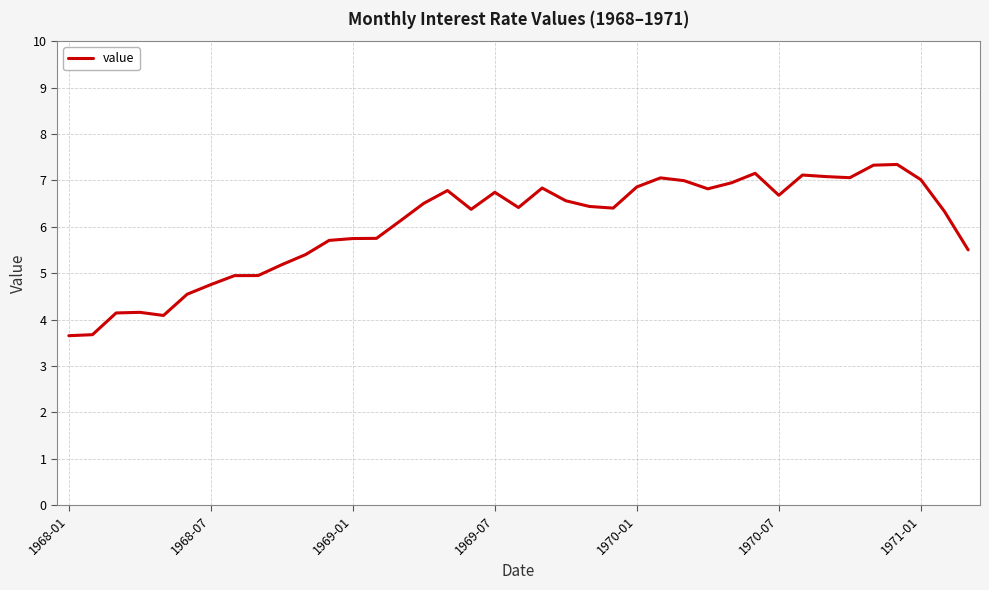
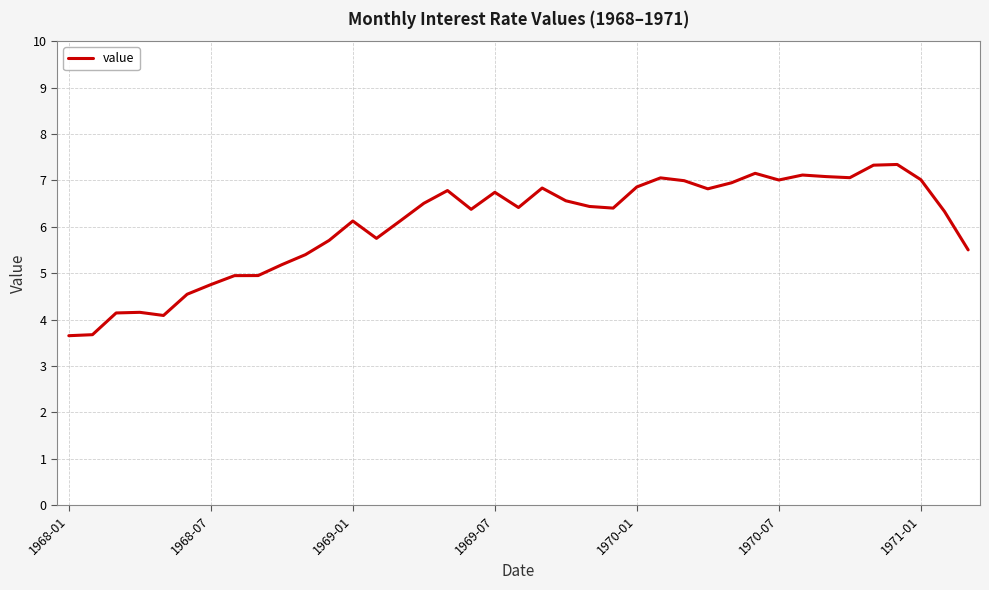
1969-01: 5.7 -> 6.1
1970-07: 6.7 -> 7.0
